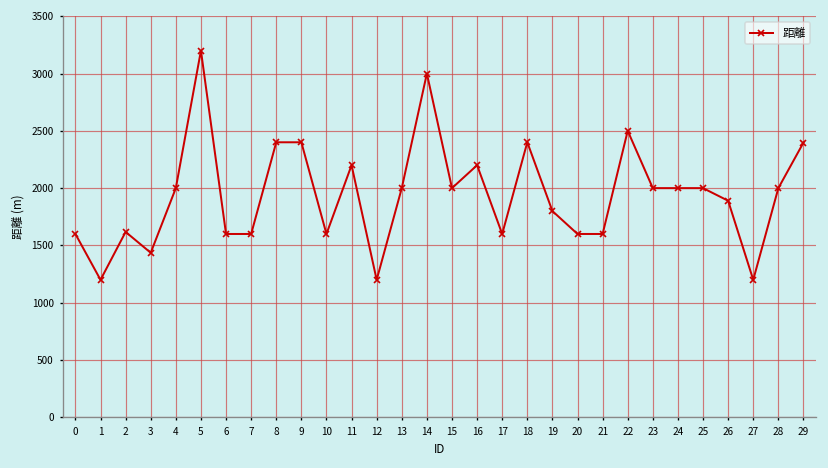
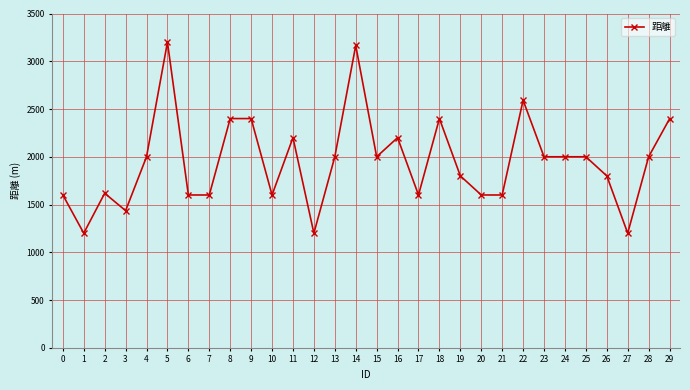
14: 3000 -> 3200
22: 2500 -> 2600
26: 1900 -> 1800
